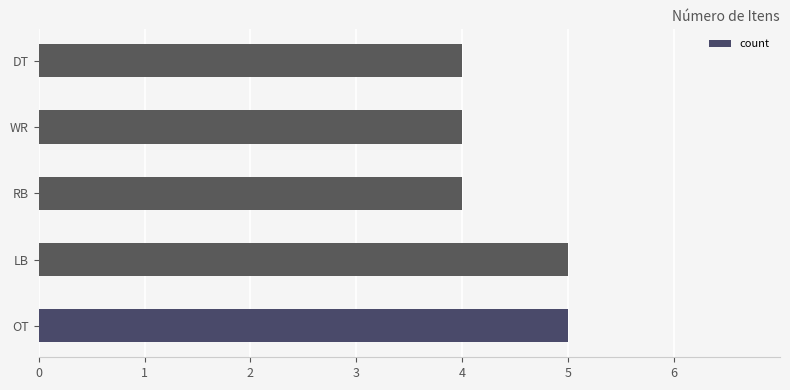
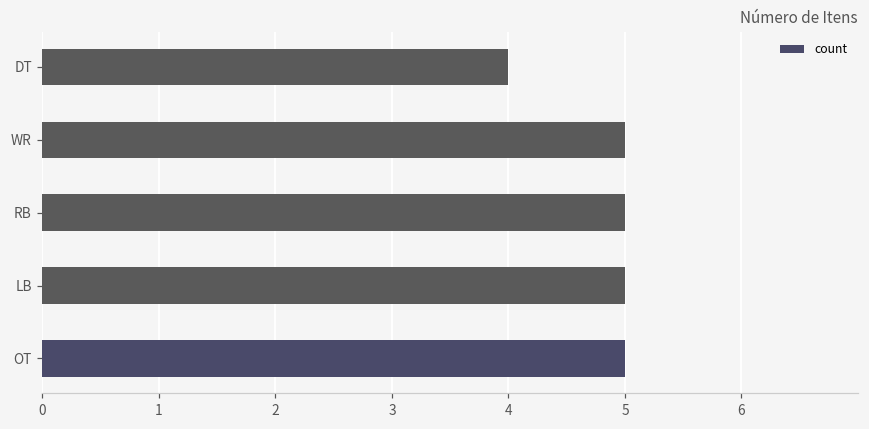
WR: 4 -> 5
RB: 4 -> 5
